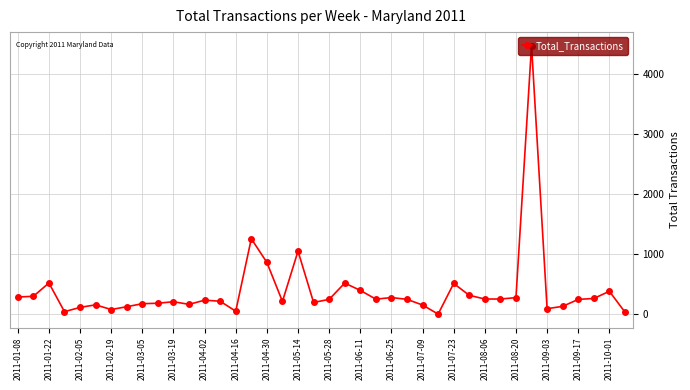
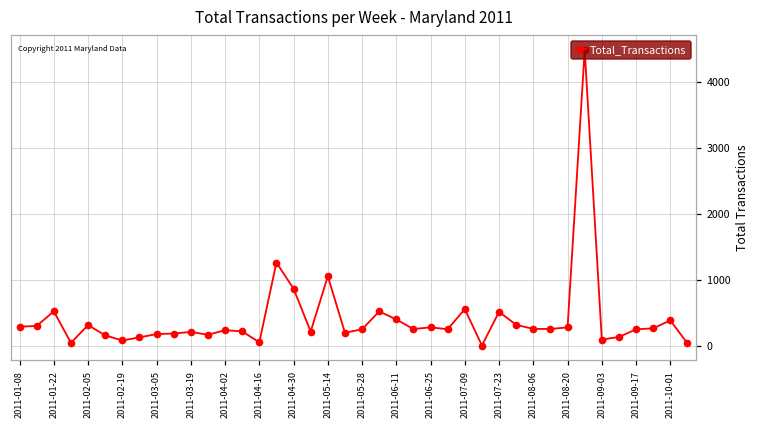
2011-02-05: 100 -> 300
2011-07-09: 200 -> 600
